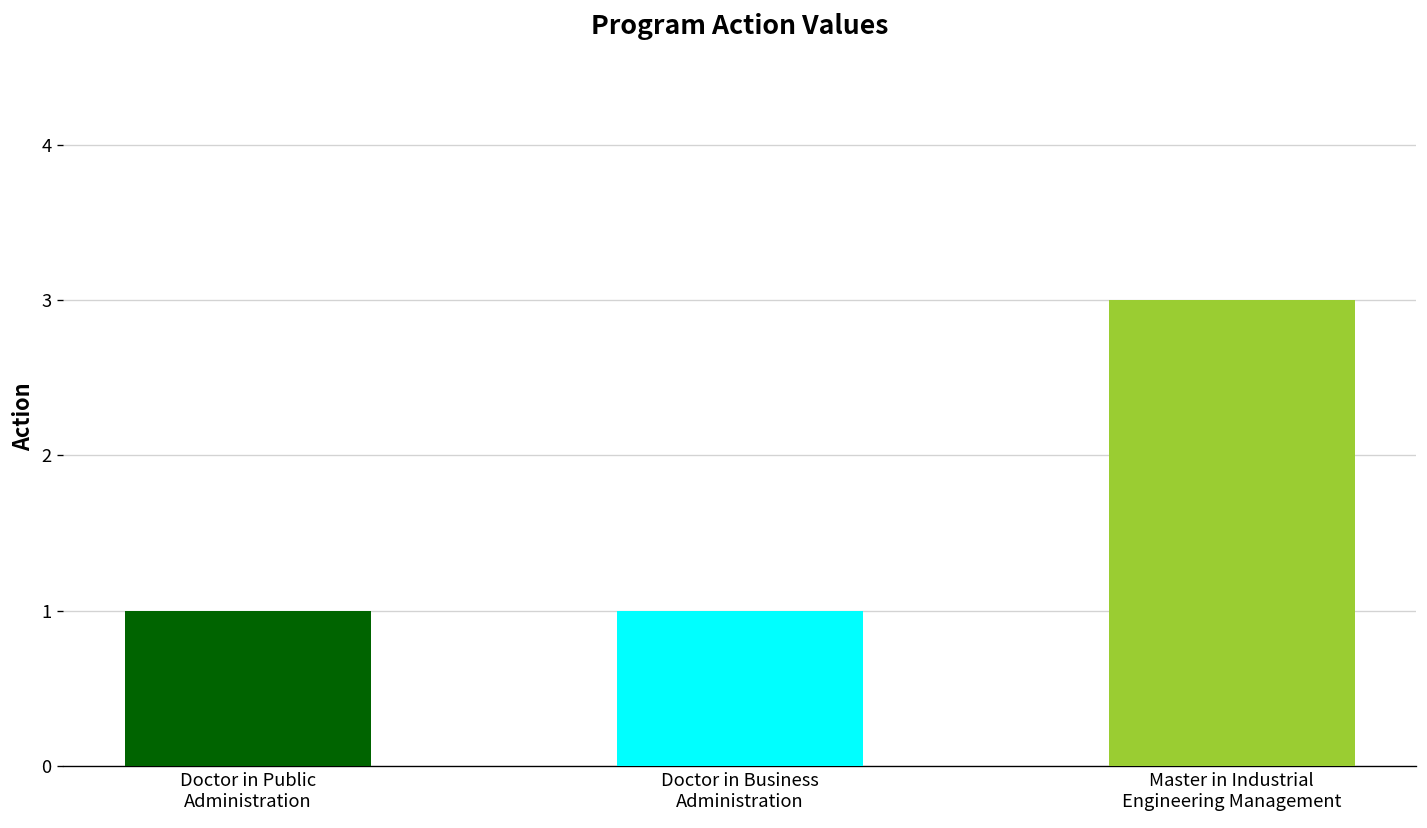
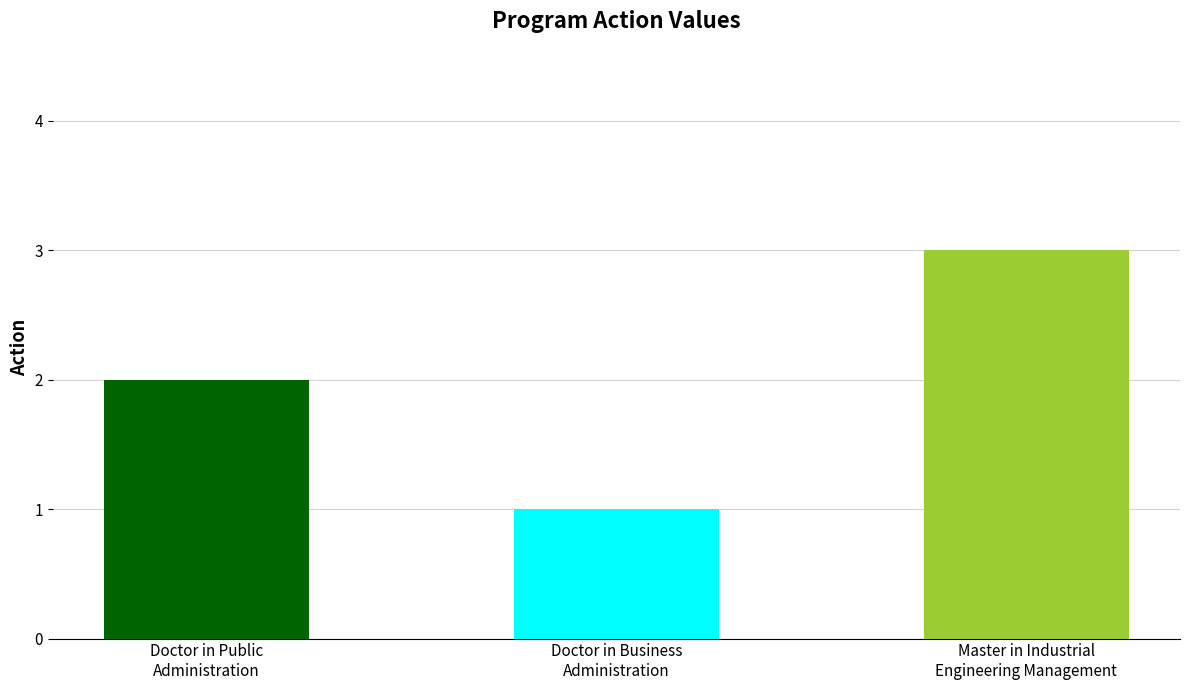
Doctor in Public Administration: 1 -> 2
